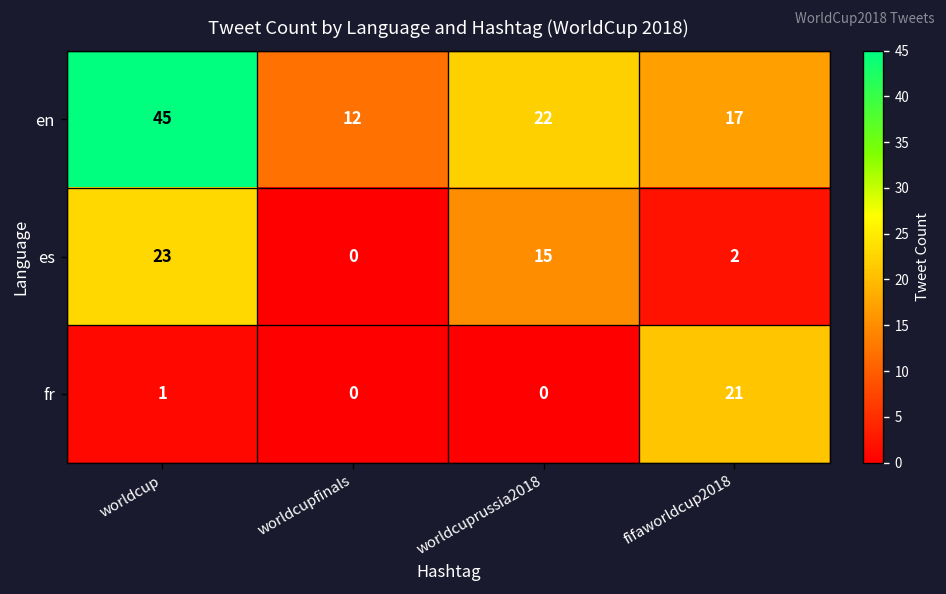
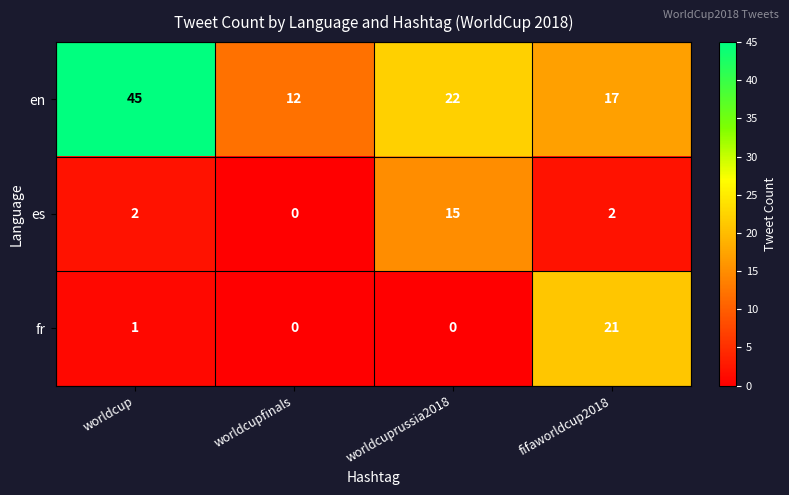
es, worldcup: 23 -> 2
